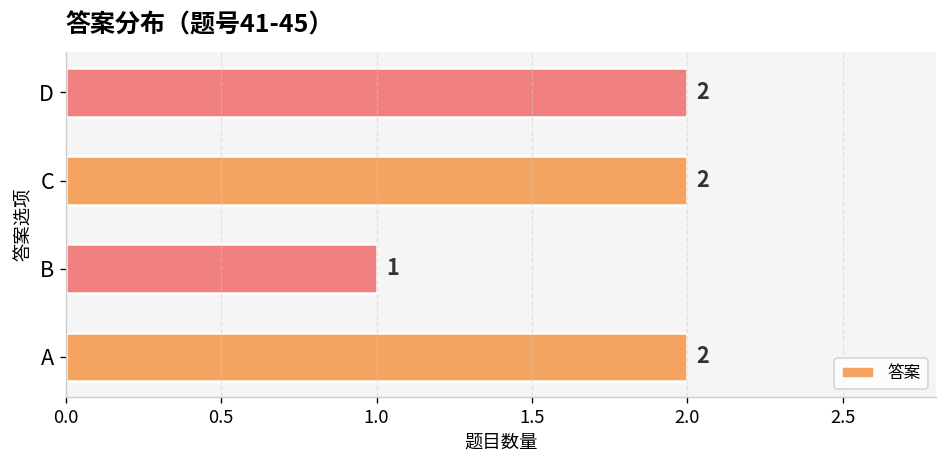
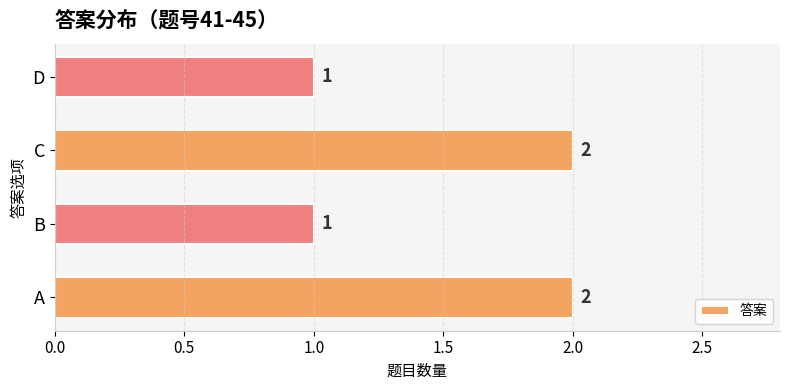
D: 2 -> 1
